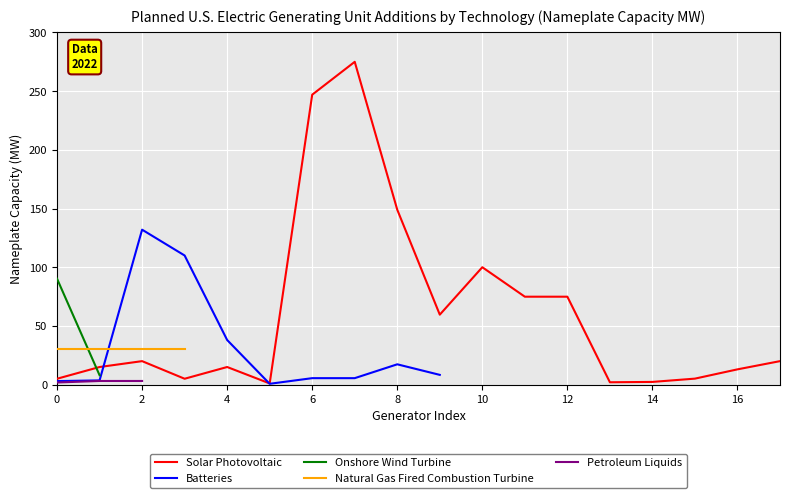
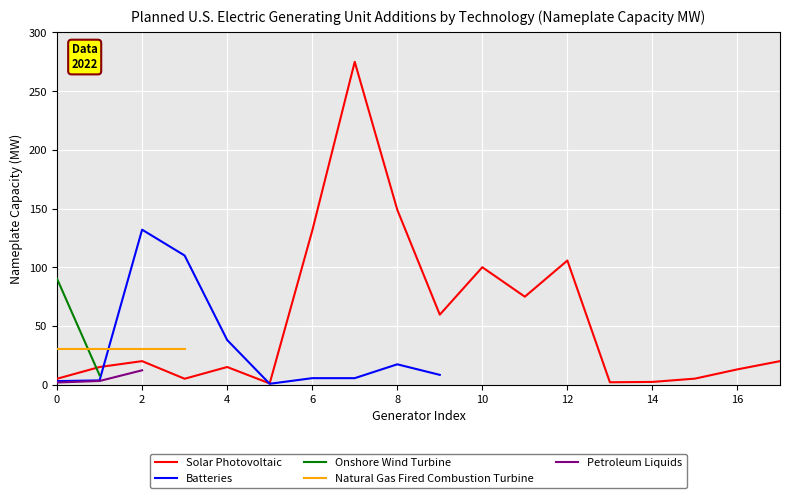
Petroleum Liquids, 2: 3 -> 12
Solar Photovoltaic, 6: 247 -> 131
Solar Photovoltaic, 12: 75 -> 106
